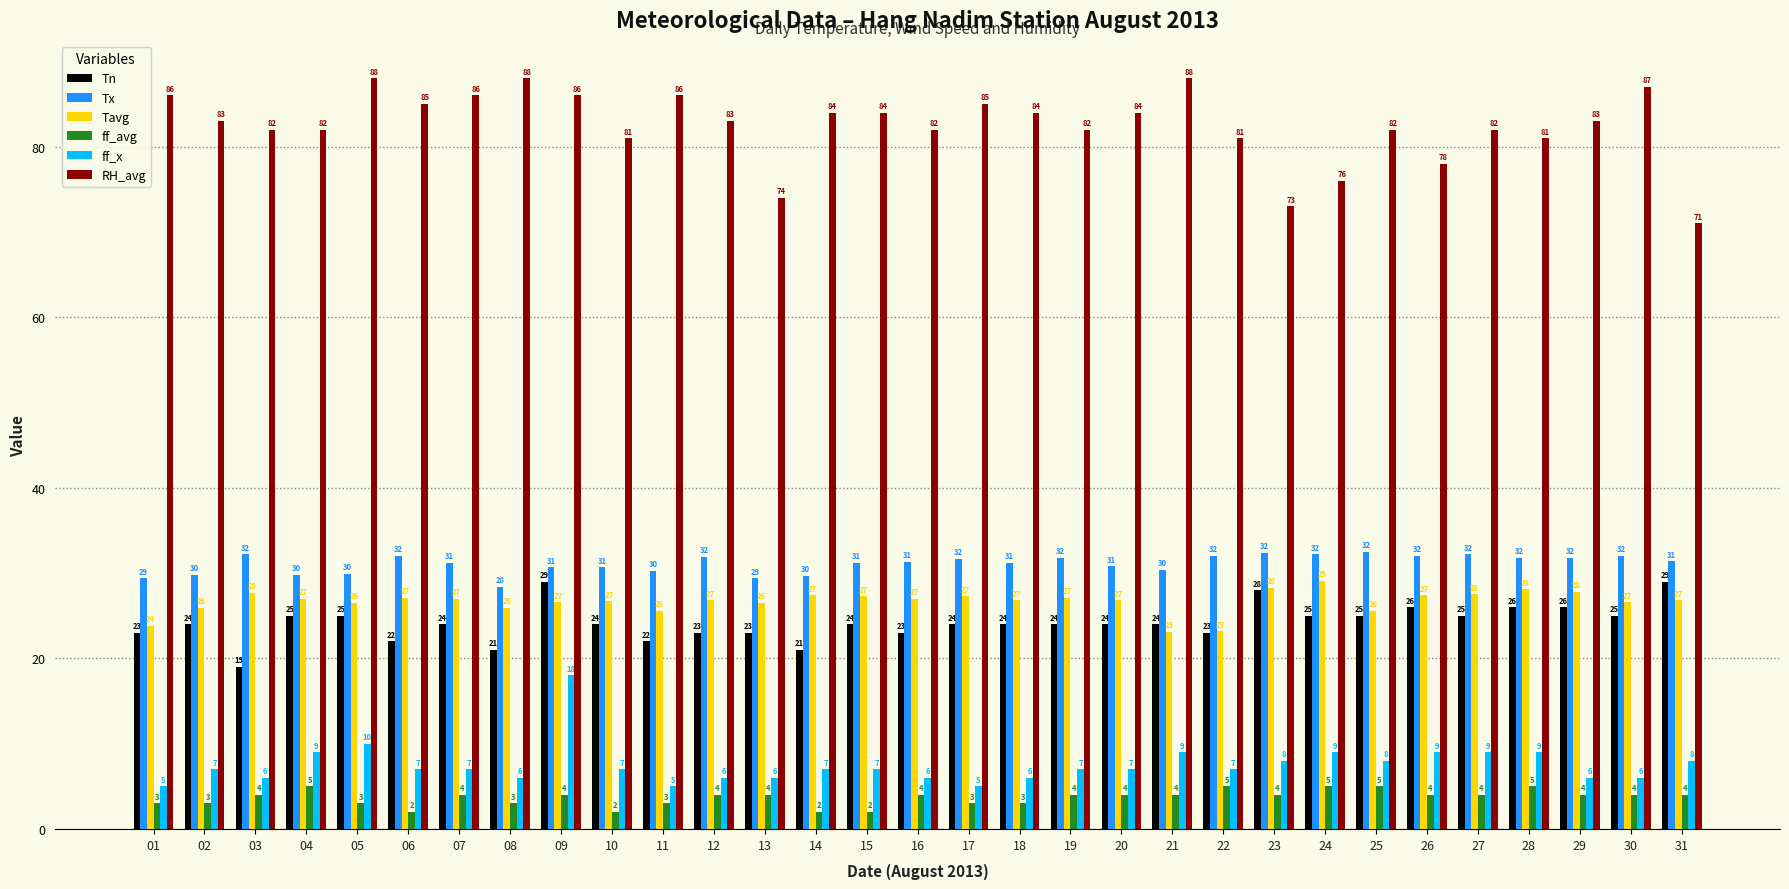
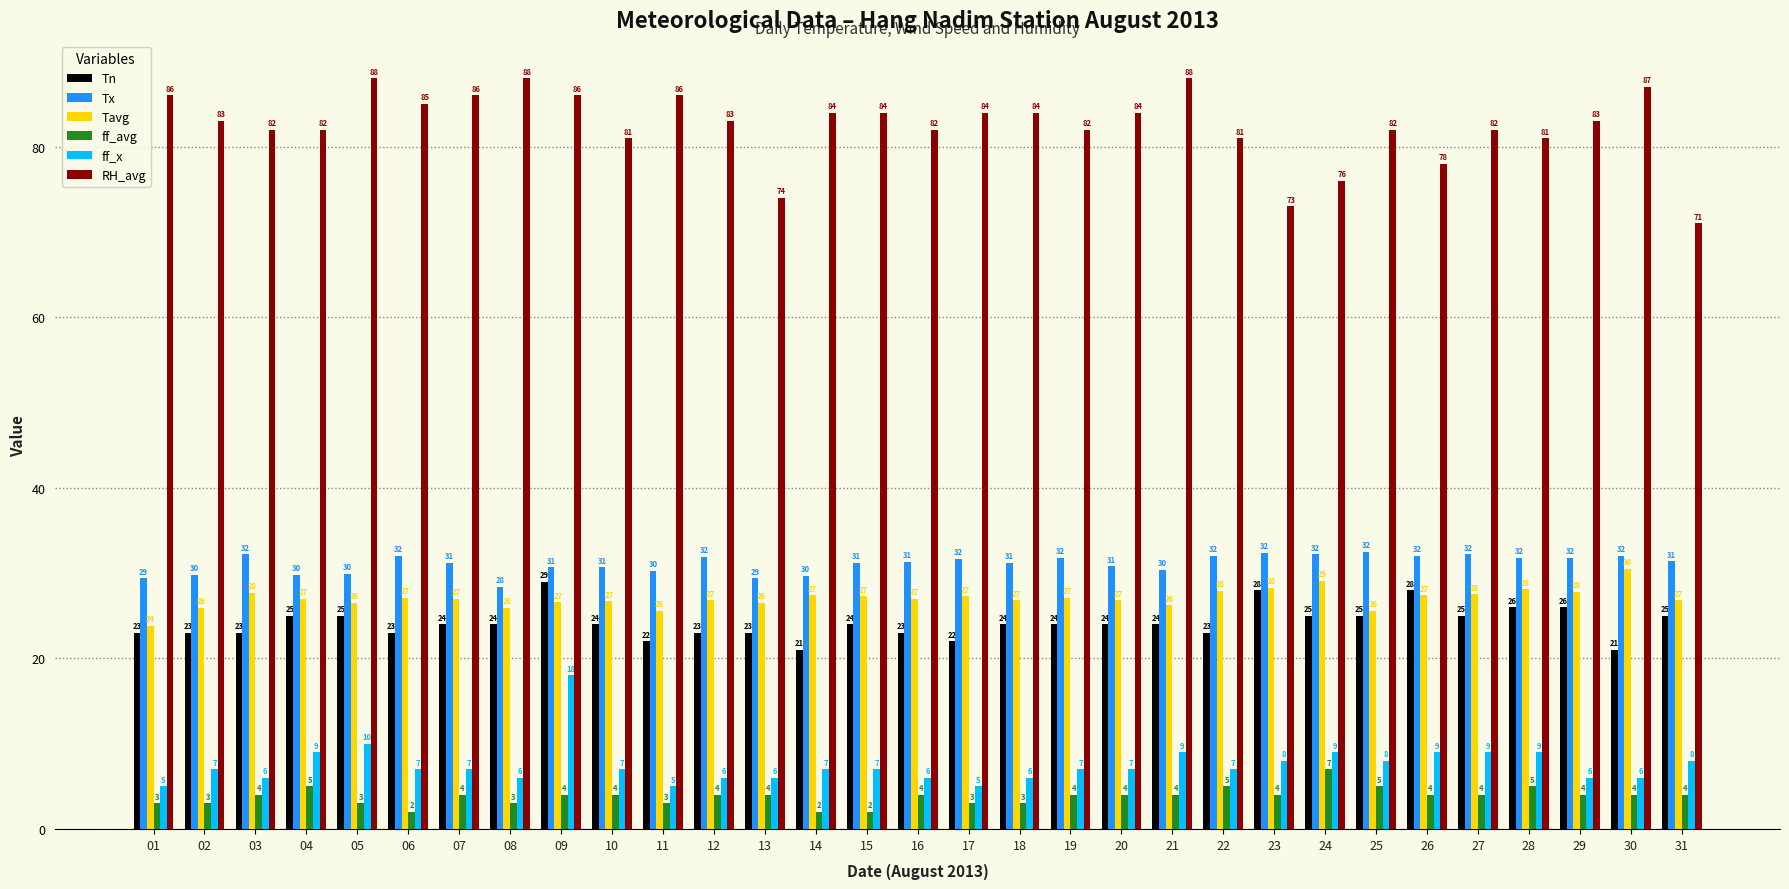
Tn, 02: 24 -> 23
Tn, 03: 19 -> 23
Tn, 06: 22 -> 23
Tn, 08: 21 -> 24
ff_avg, 10: 2 -> 4
Tn, 17: 24 -> 22
RH_avg, 17: 85 -> 84
Tavg, 21: 23 -> 26
Tavg, 22: 23 -> 28
ff_avg, 24: 5 -> 7
Tn, 26: 26 -> 28
Tn, 30: 25 -> 21
Tavg, 30: 27 -> 30
Tn, 31: 29 -> 25
